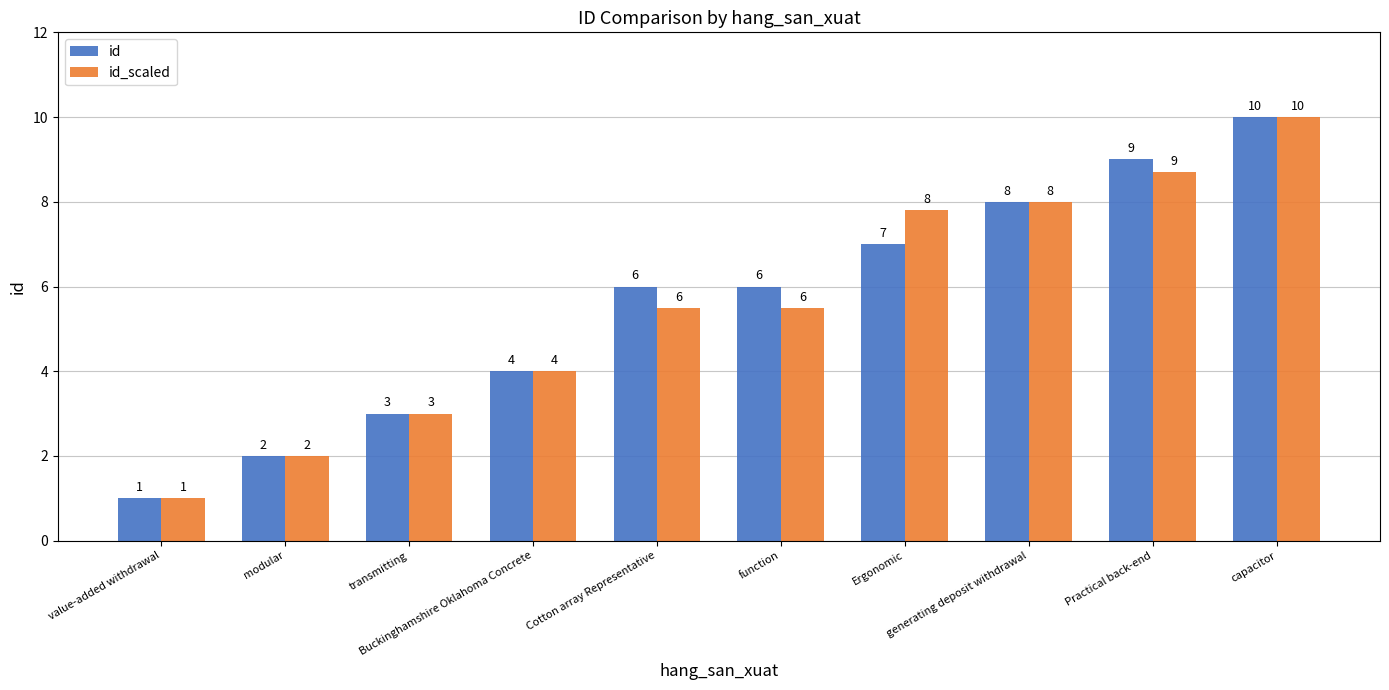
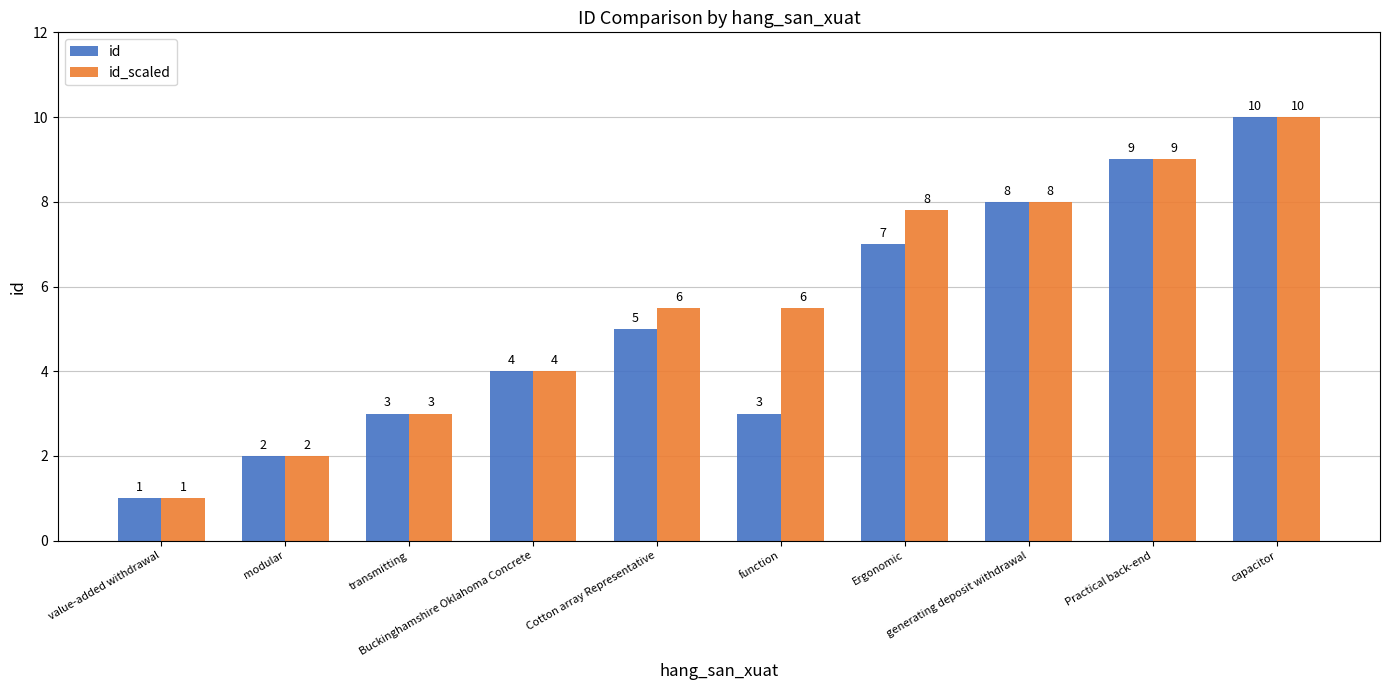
id, Cotton array Representative: 6 -> 5
id, function: 6 -> 3
id_scaled, Practical back-end: 8.7 -> 9.0
